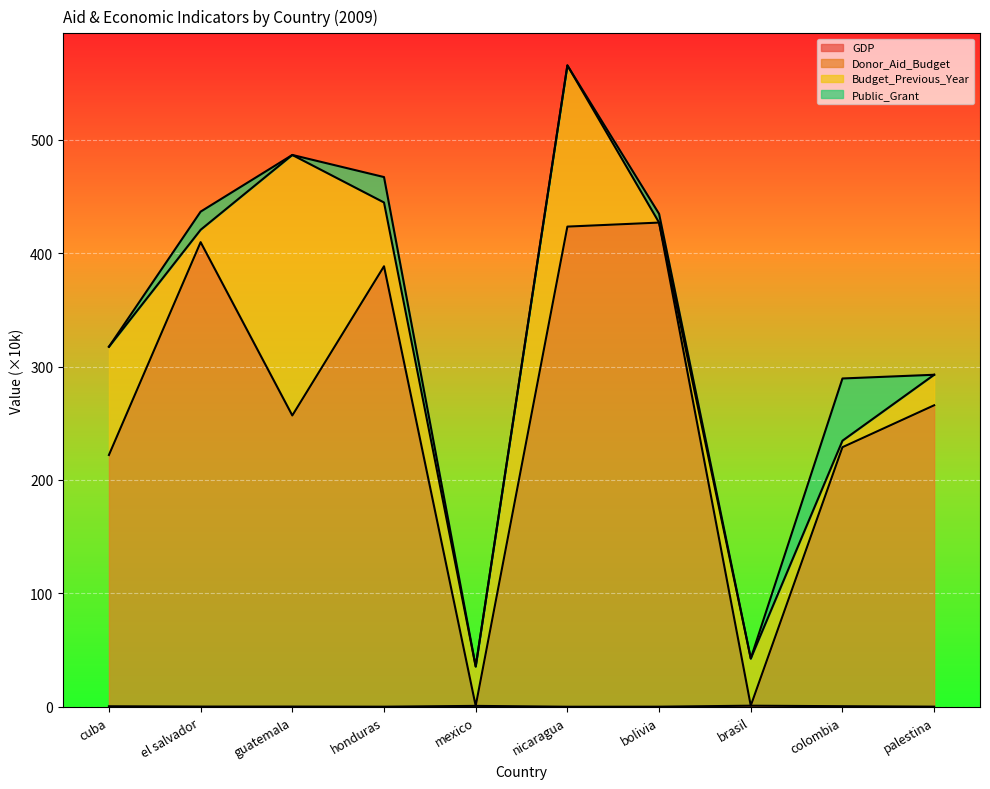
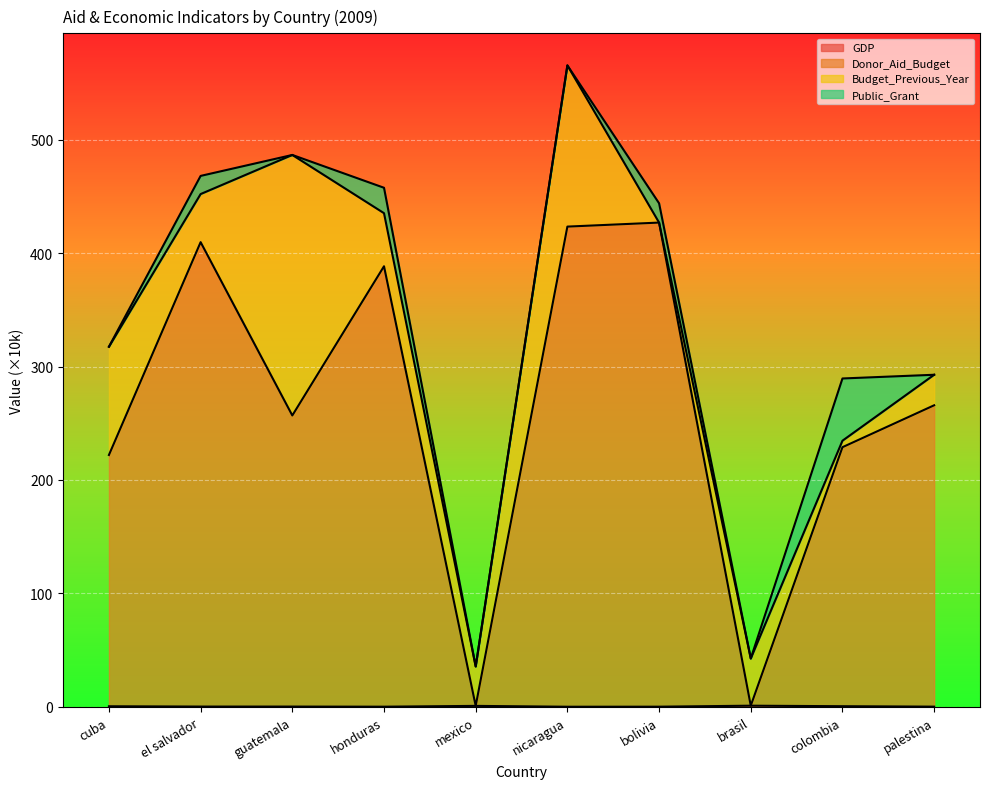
Budget_Previous_Year, el salvador: 11 -> 42
Budget_Previous_Year, honduras: 56 -> 47
Public_Grant, bolivia: 8 -> 17
